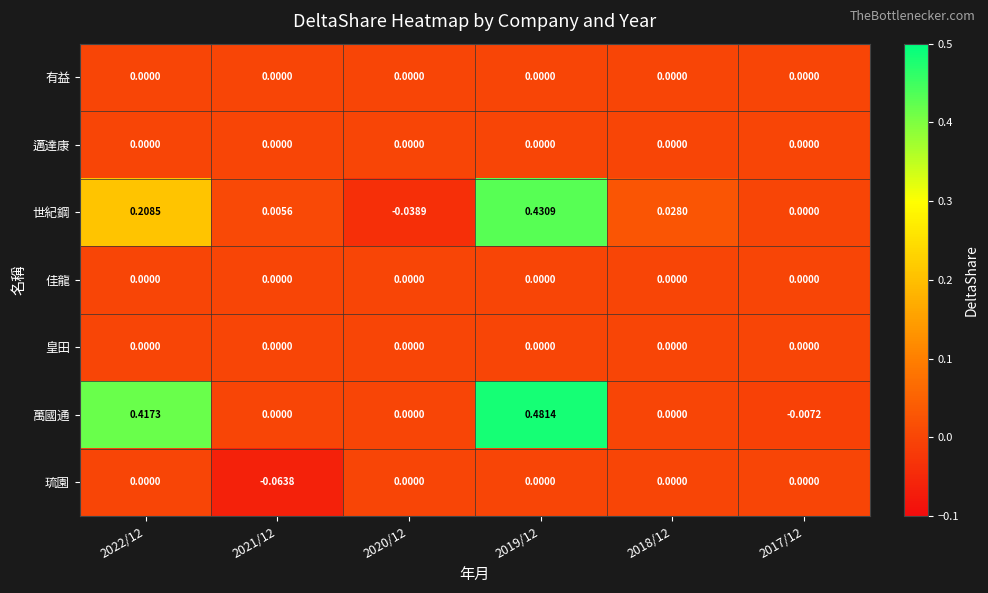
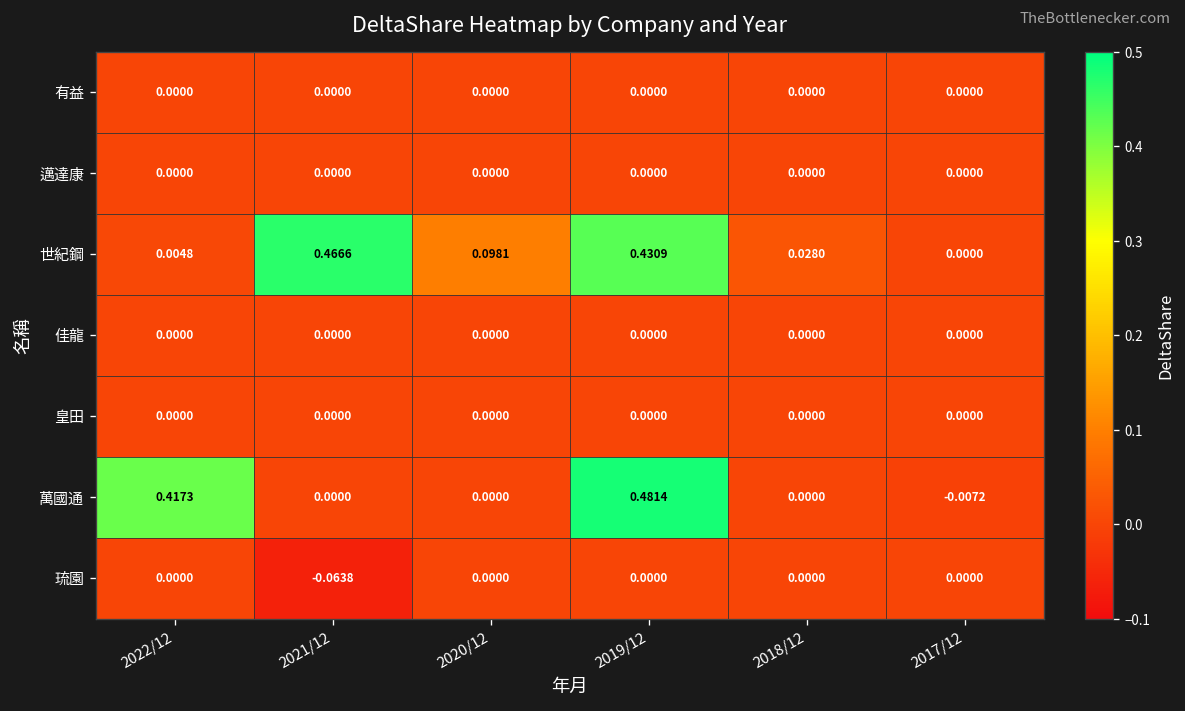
世紀鋼, 2022/12: 0.2085 -> 0.0048
世紀鋼, 2021/12: 0.0056 -> 0.4666
世紀鋼, 2020/12: -0.0389 -> 0.0981
